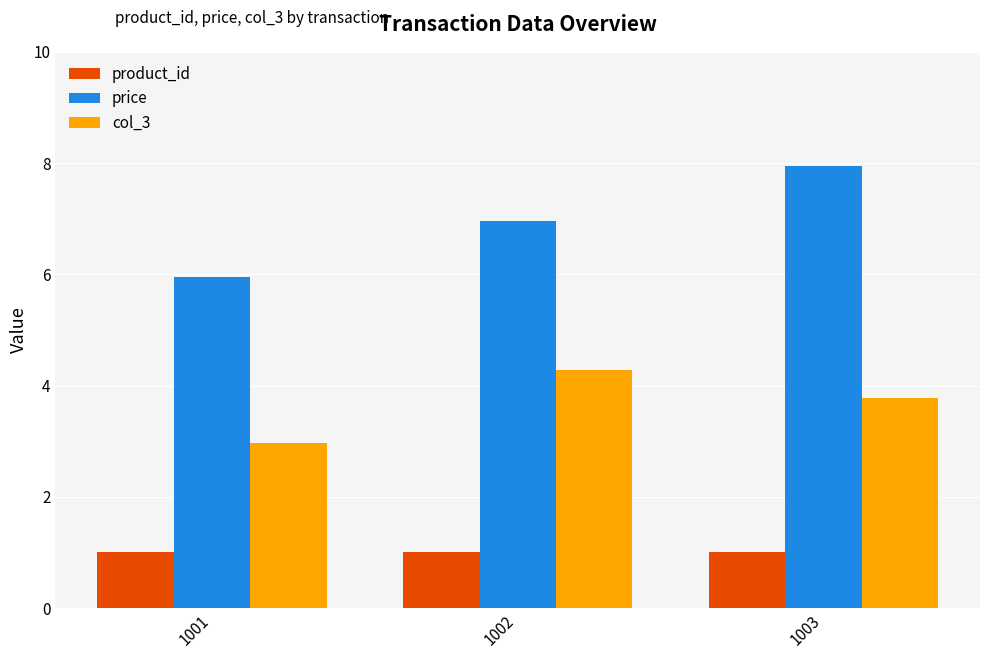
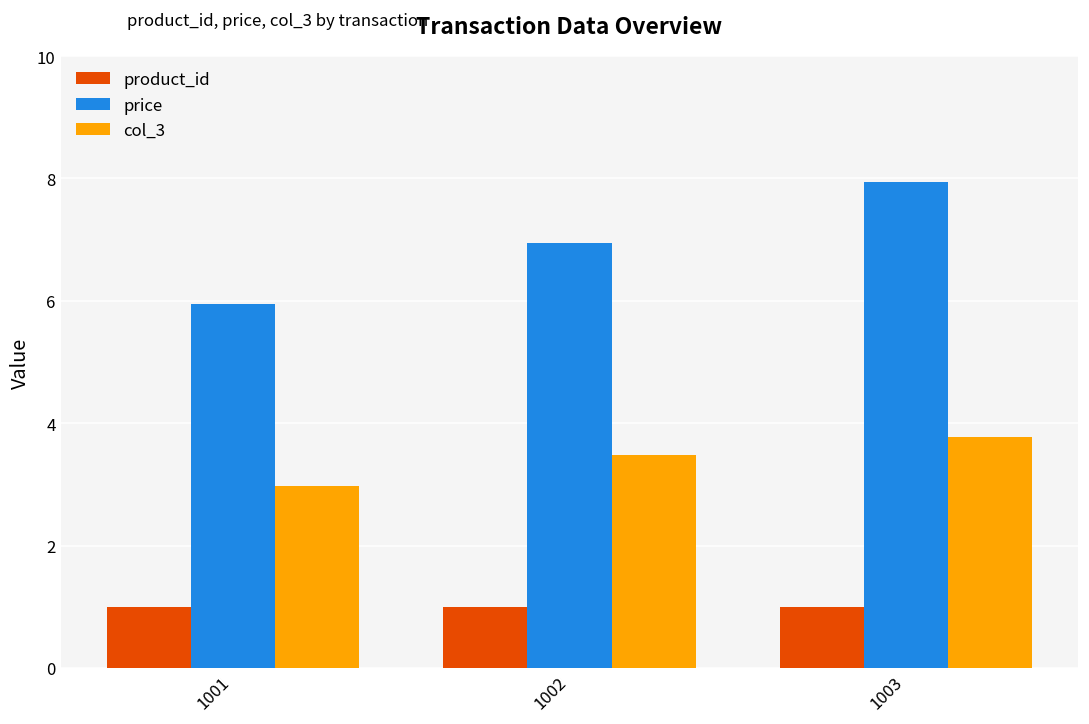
col_3, 1002: 4.3 -> 3.5
